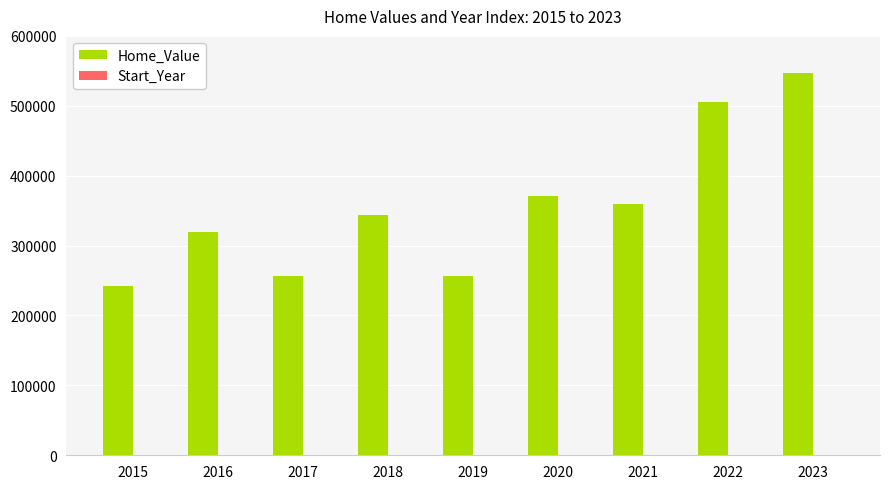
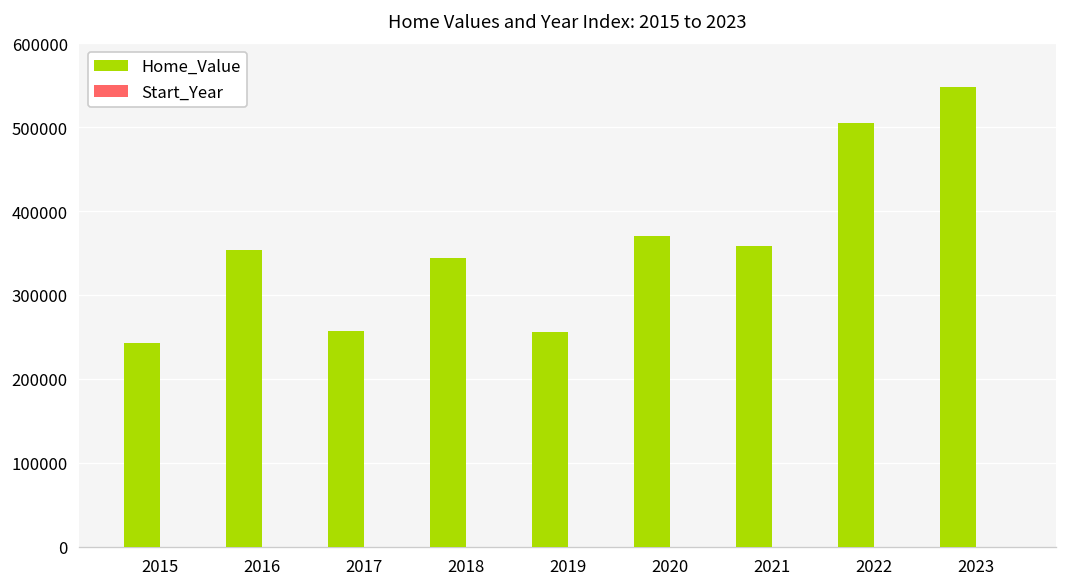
Home_Value, 2016: 320000 -> 350000
